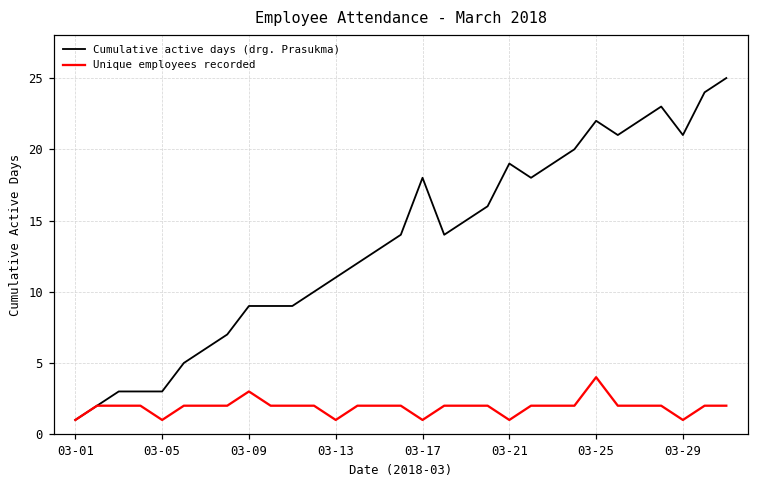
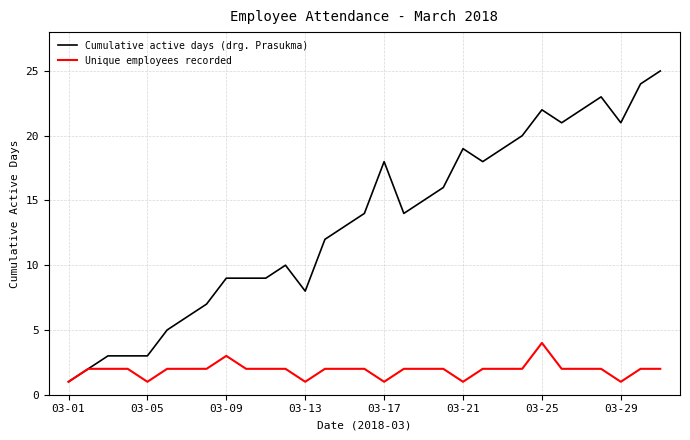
Cumulative active days (drg. Prasukma), 03-13: 11 -> 8
